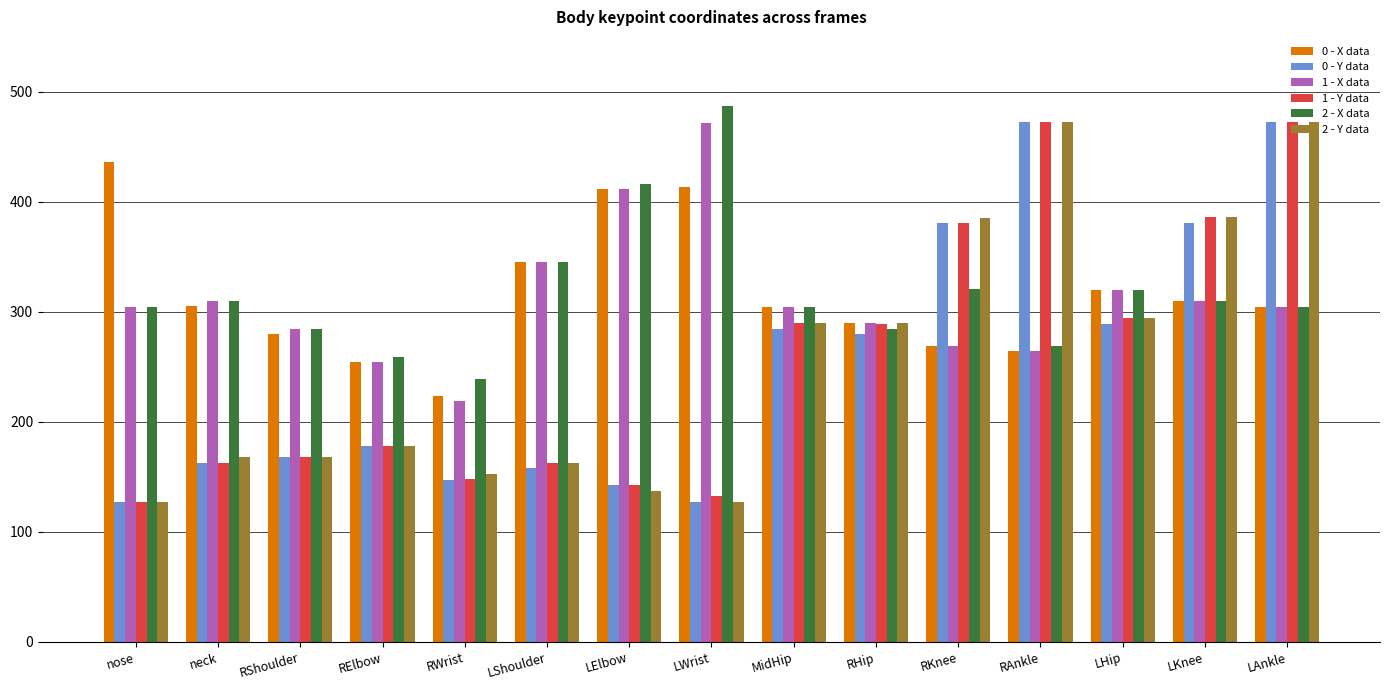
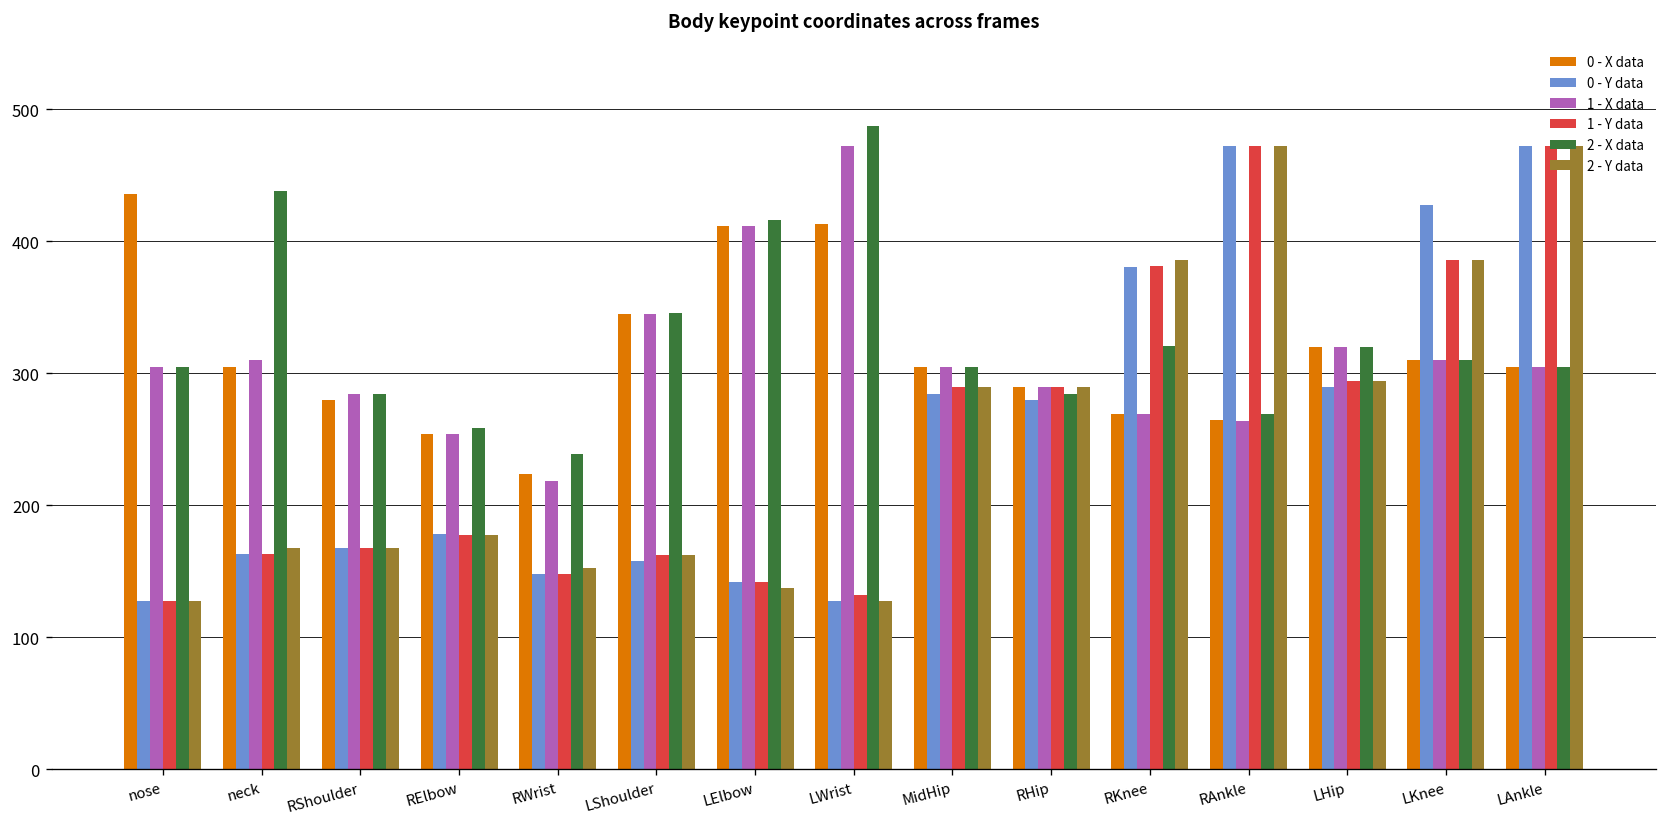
2 - X data, neck: 310 -> 438
0 - Y data, LKnee: 381 -> 428
